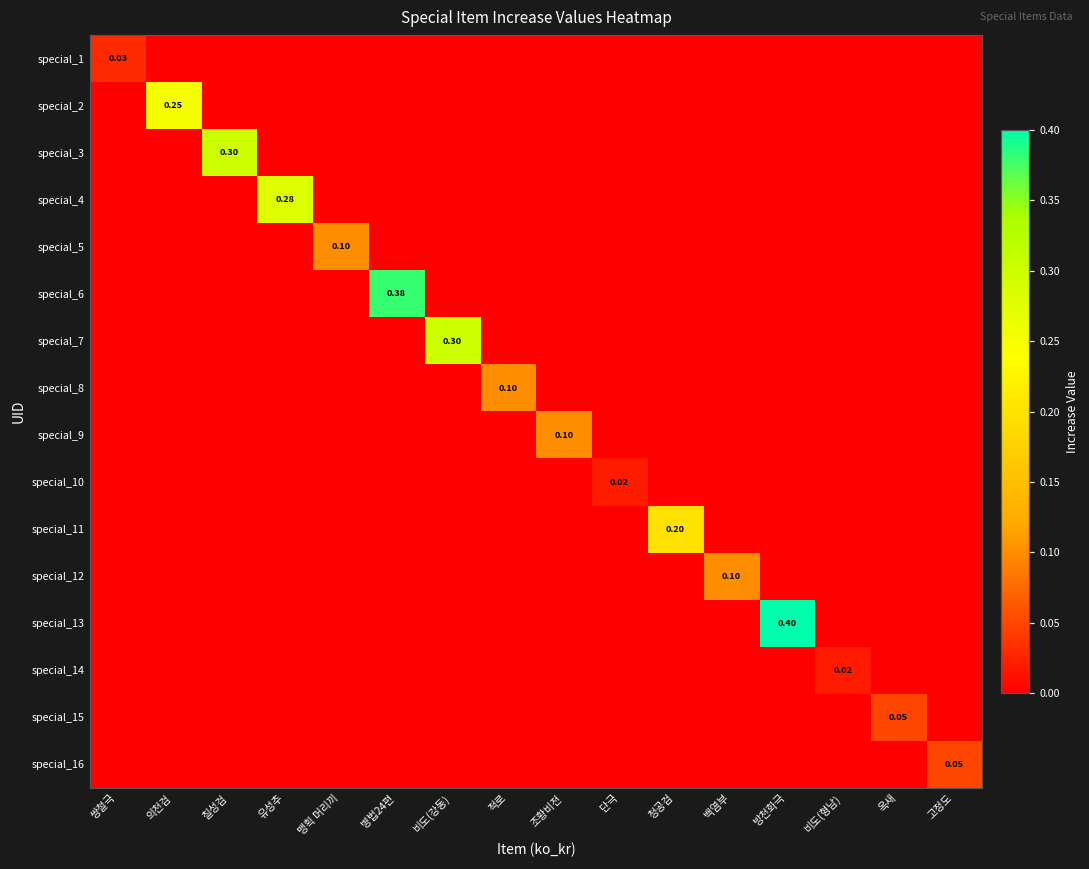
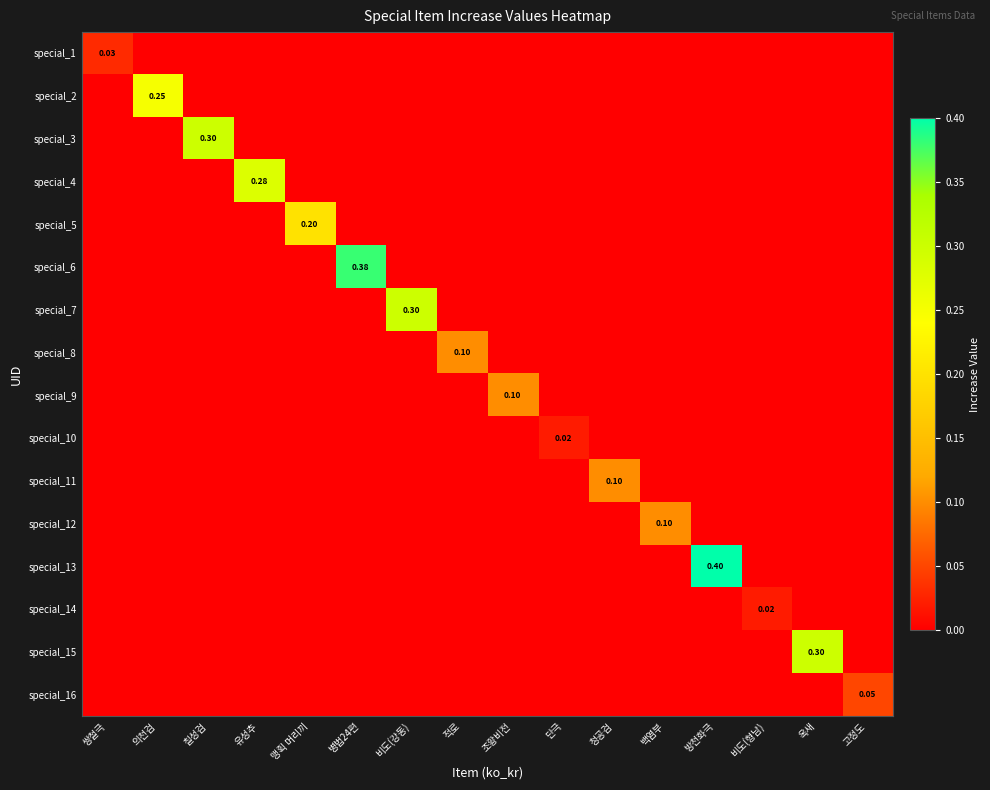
special_5, 맹획 머리끼: 0.10 -> 0.20
special_11, 청공검: 0.20 -> 0.10
special_15, 옥새: 0.05 -> 0.30
